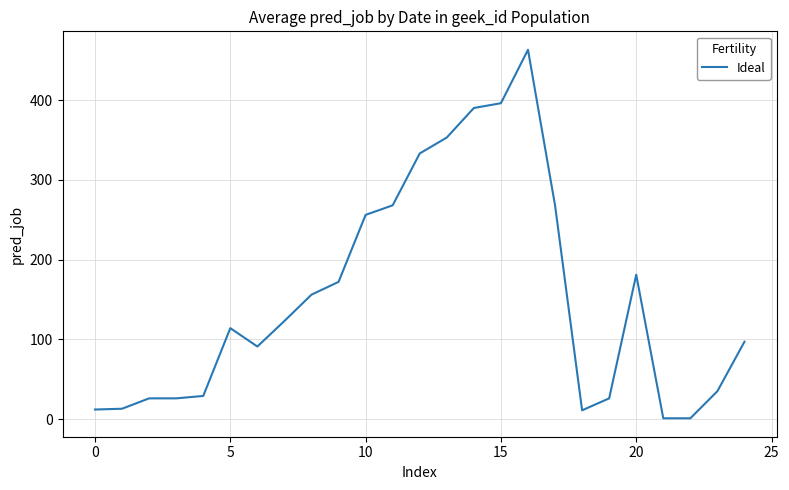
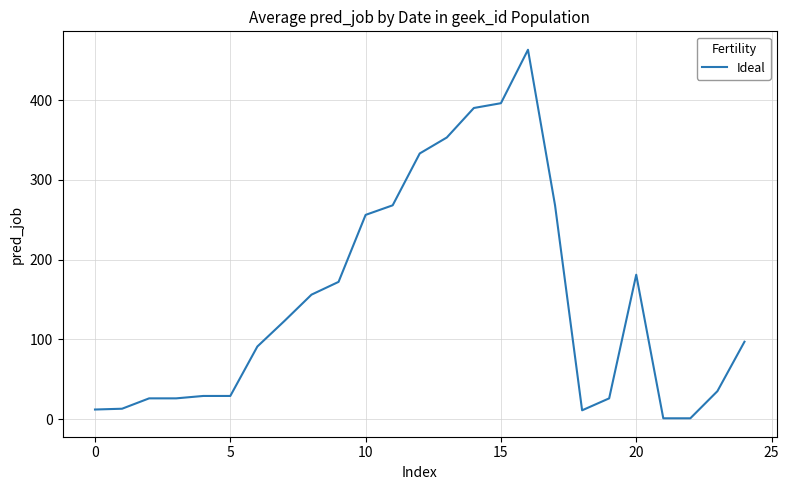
5: 110 -> 30
